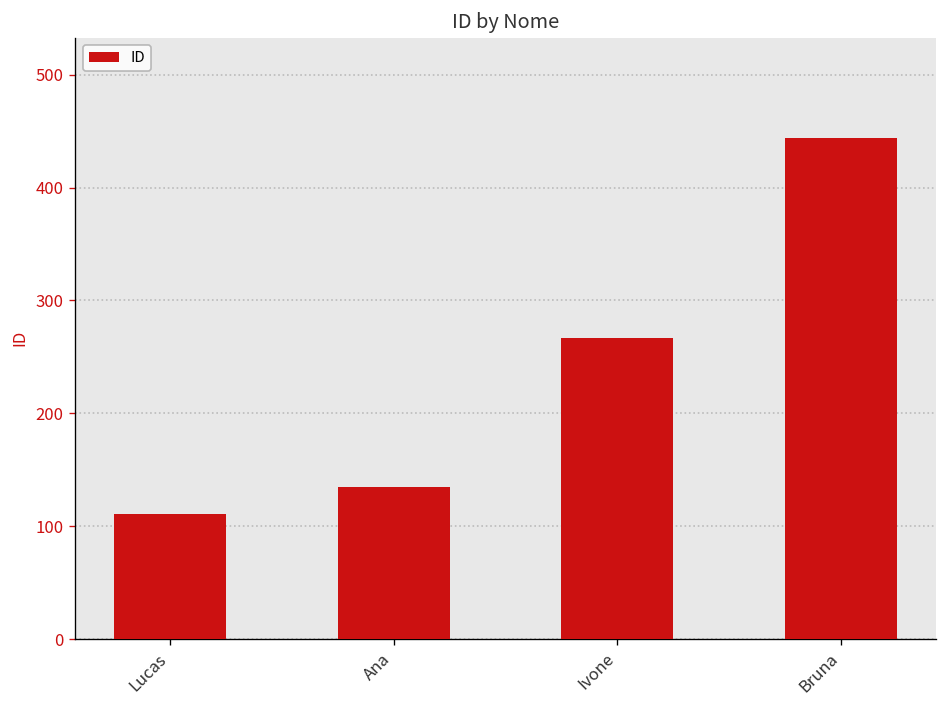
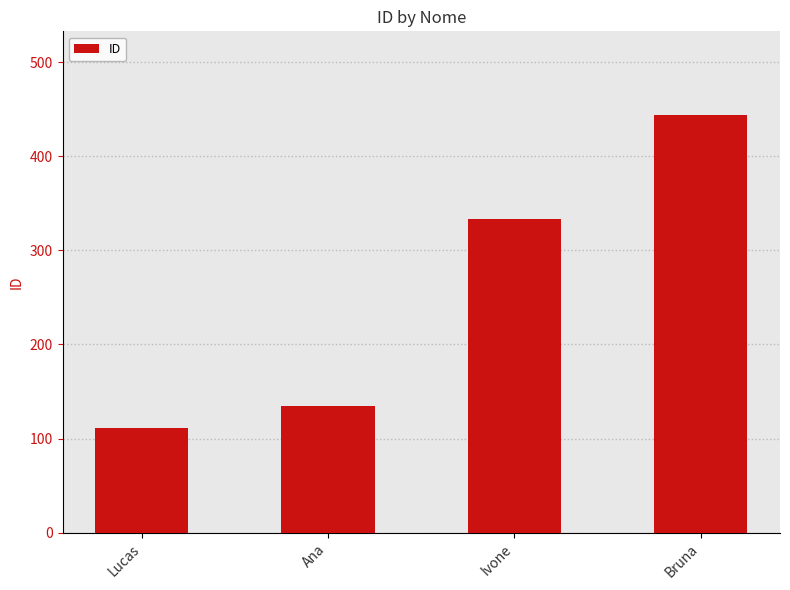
Ivone: 270 -> 330
